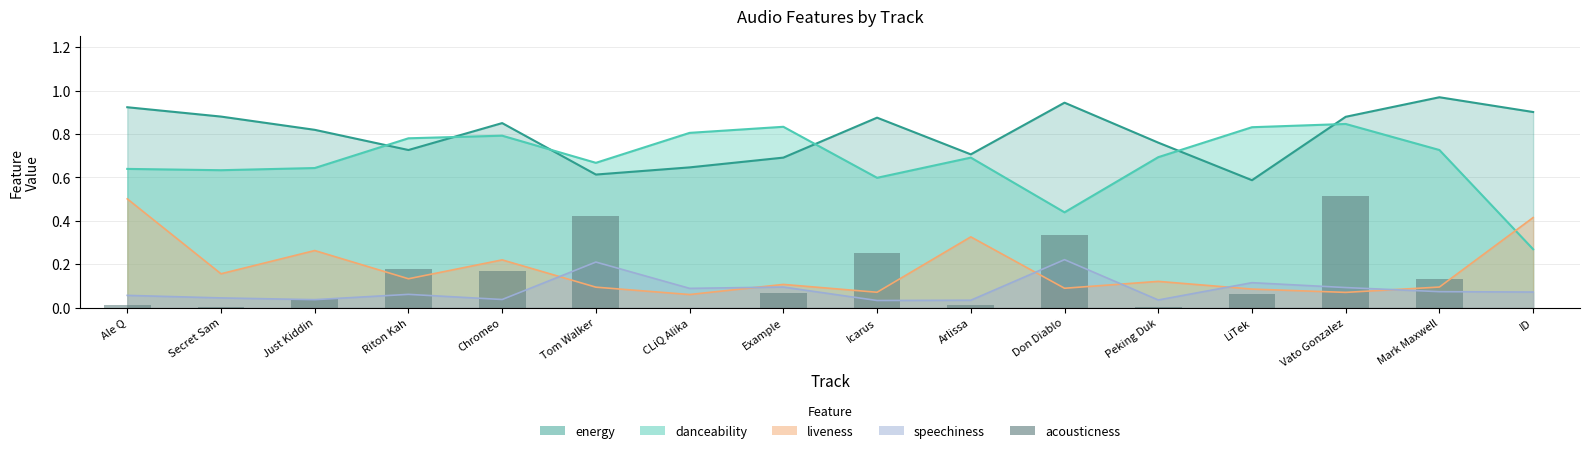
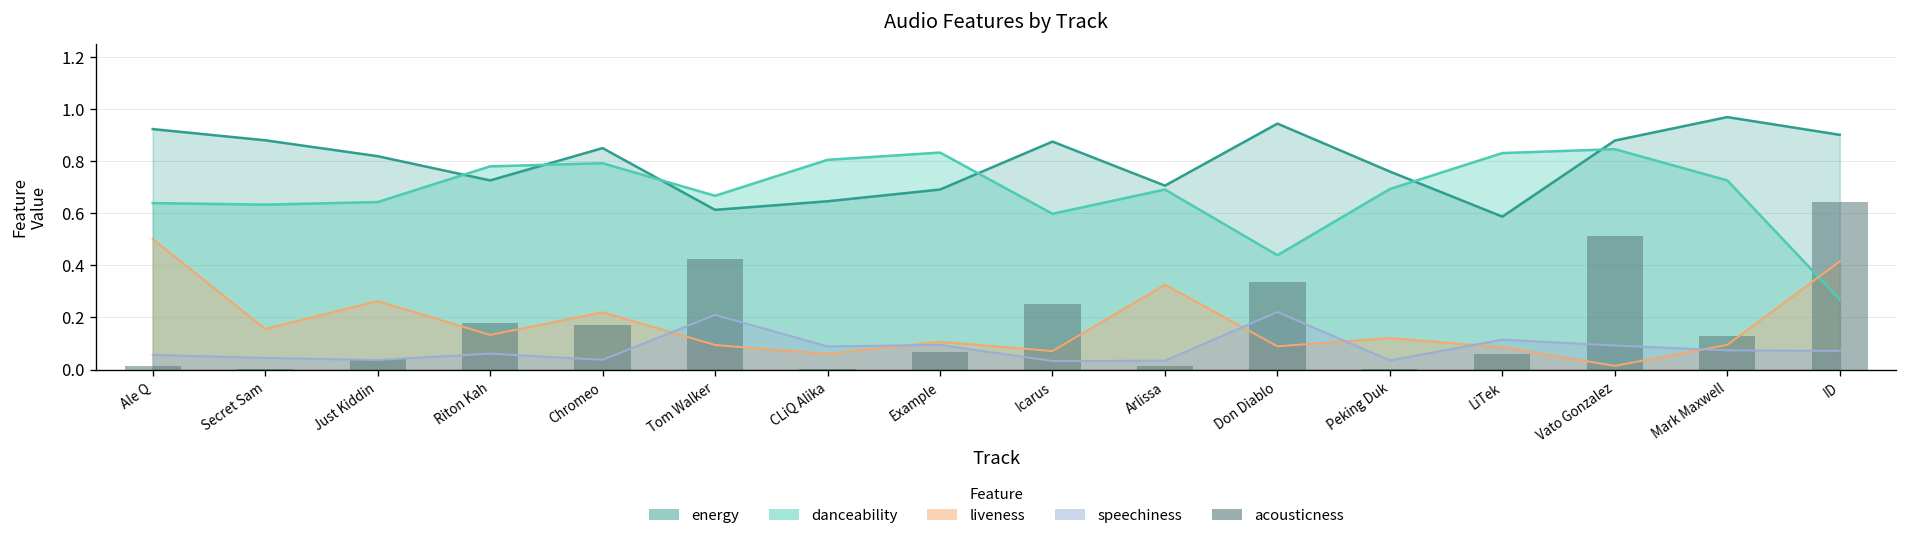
liveness, Vato Gonzalez: 0.07 -> 0.01
acousticness, ID: 0.00 -> 0.64
